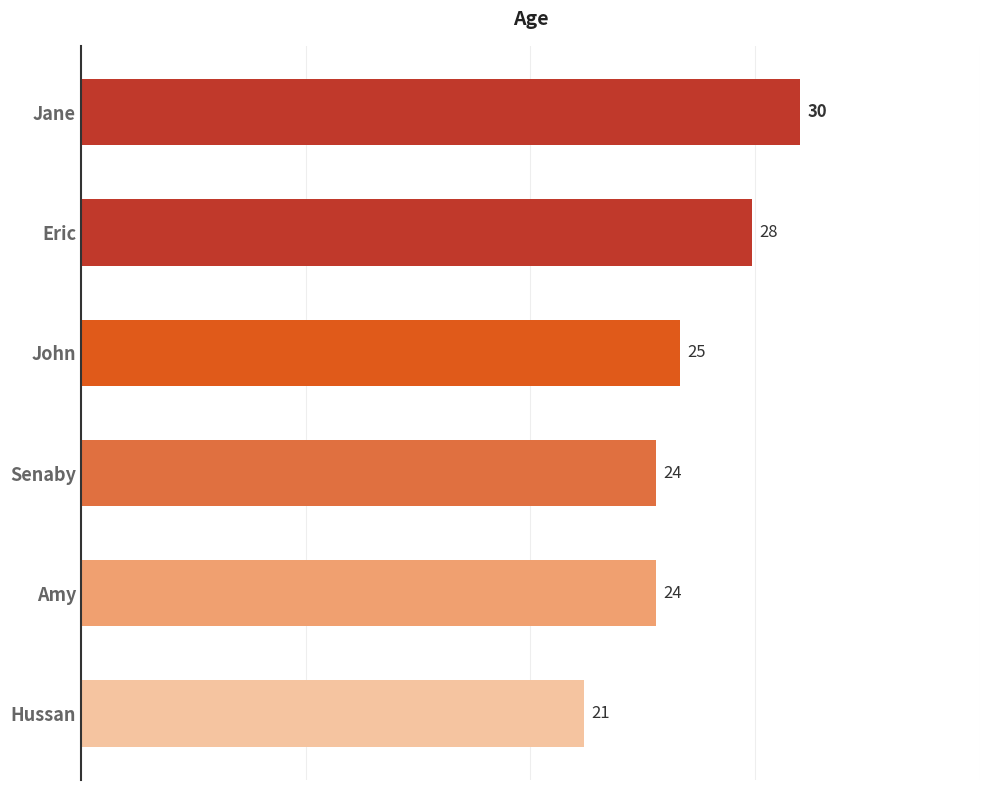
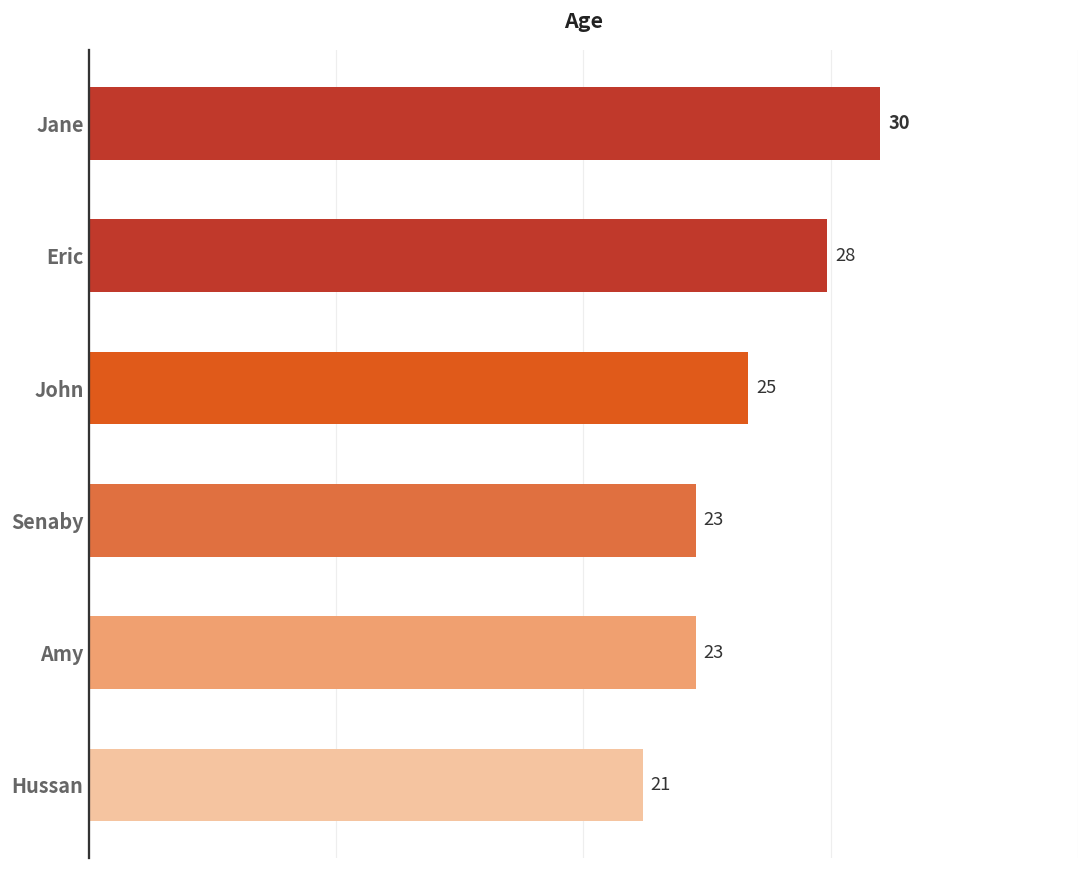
Senaby: 24 -> 23
Amy: 24 -> 23
